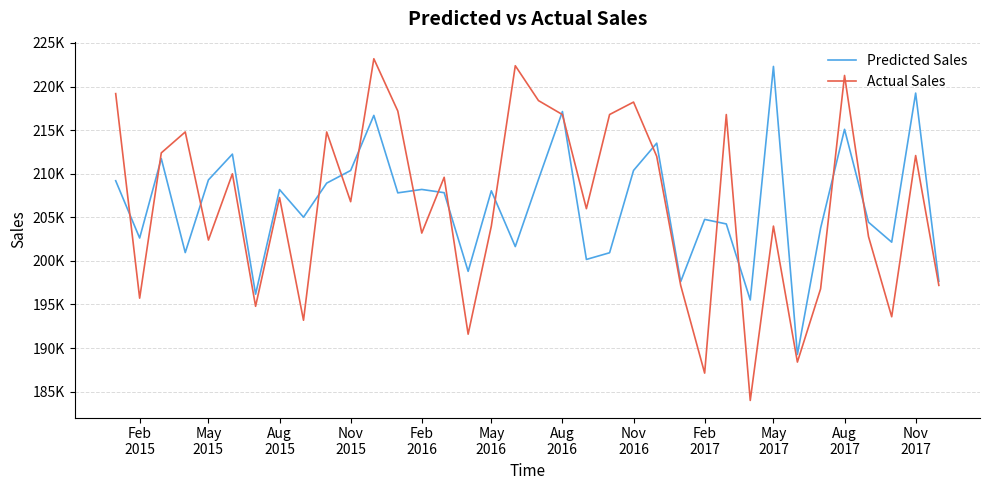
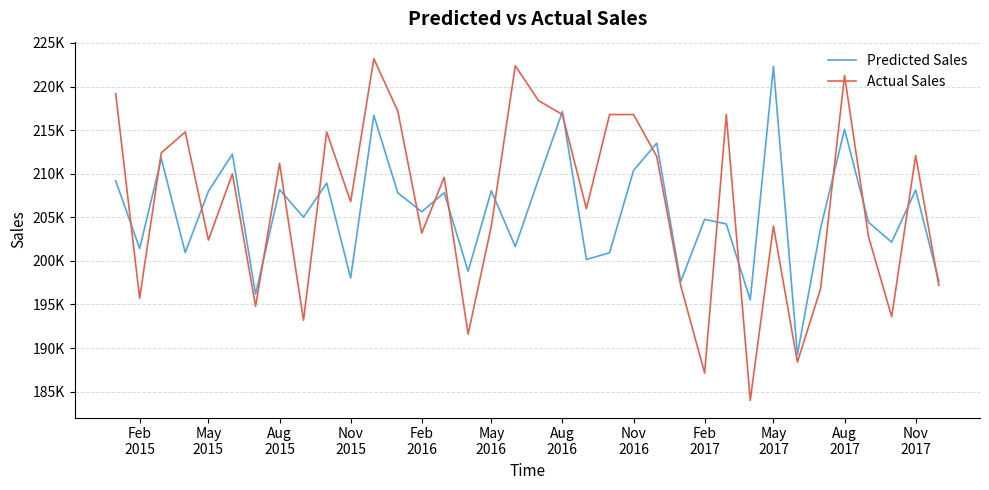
Predicted Sales, Feb 2015: 203000 -> 201000
Predicted Sales, May 2015: 209000 -> 208000
Actual Sales, Aug 2015: 207000 -> 211000
Predicted Sales, Nov 2015: 210000 -> 198000
Predicted Sales, Feb 2016: 208000 -> 206000
Actual Sales, Nov 2016: 218000 -> 217000
Predicted Sales, Nov 2017: 219000 -> 208000
